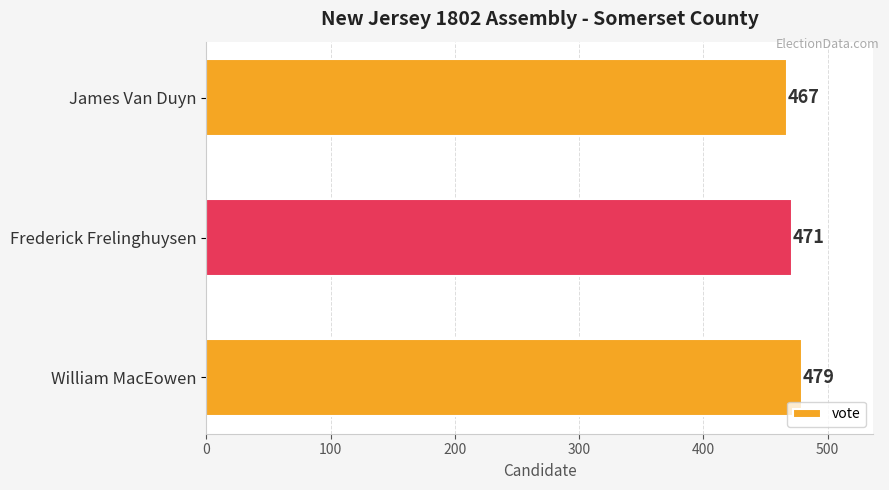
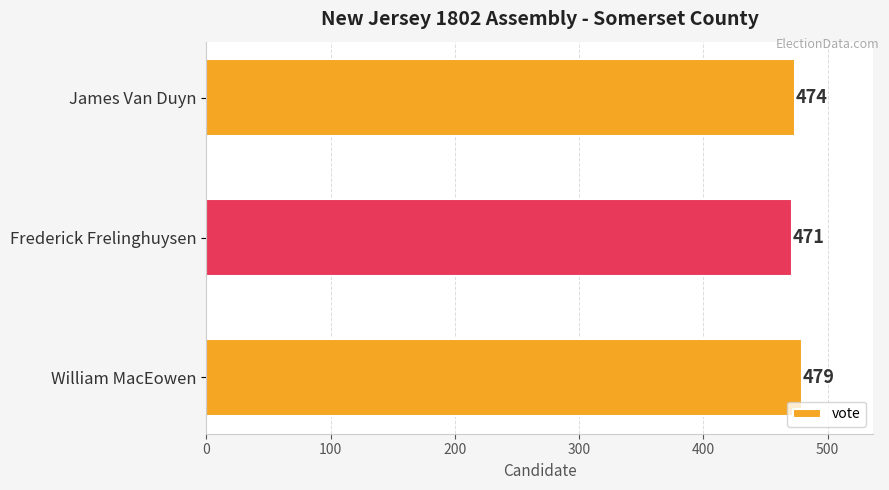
James Van Duyn: 467 -> 474
